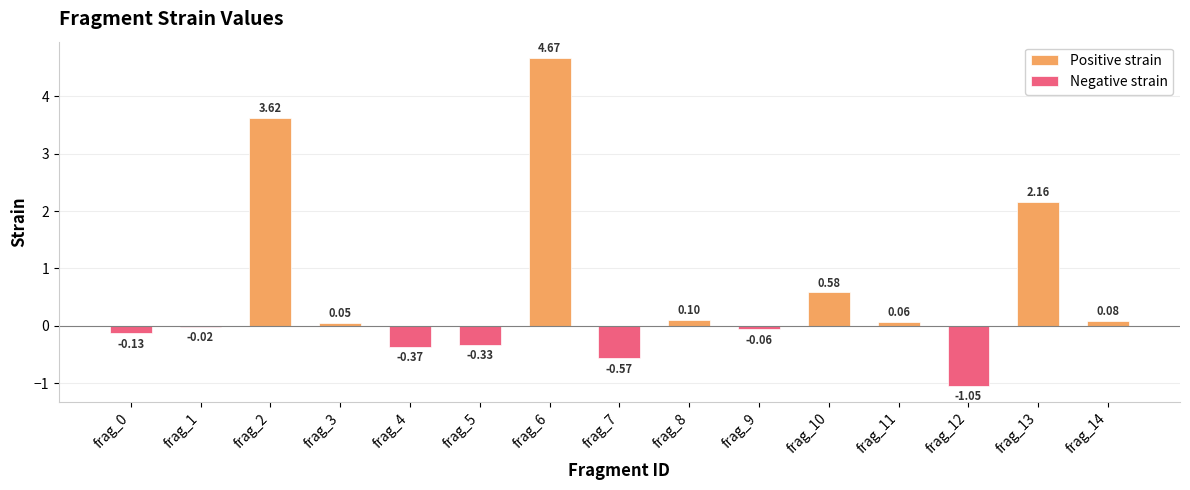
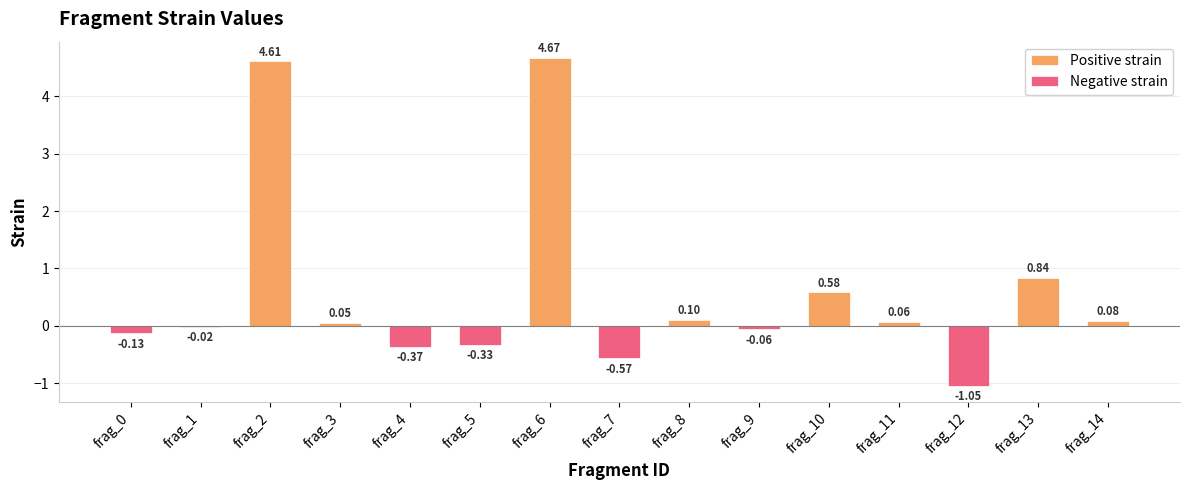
Positive strain, frag_2: 3.62 -> 4.61
Positive strain, frag_13: 2.16 -> 0.84
